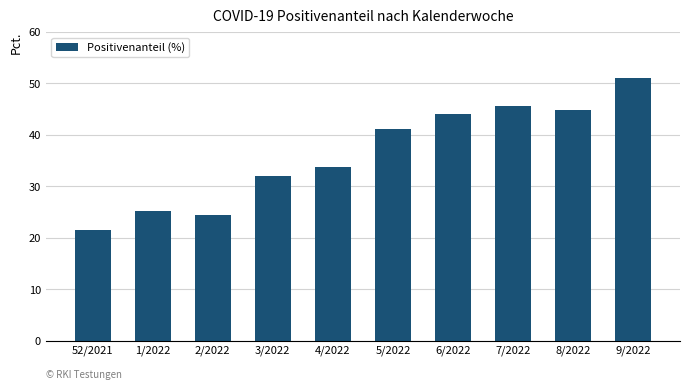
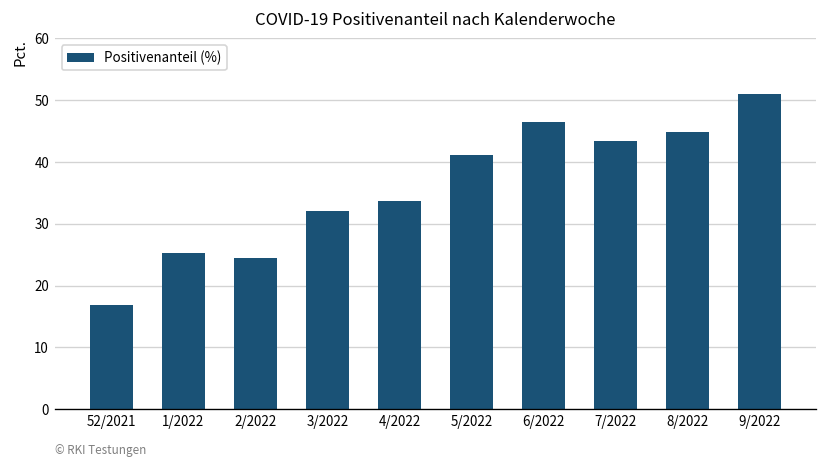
52/2021: 21 -> 17
6/2022: 44 -> 46
7/2022: 46 -> 43
